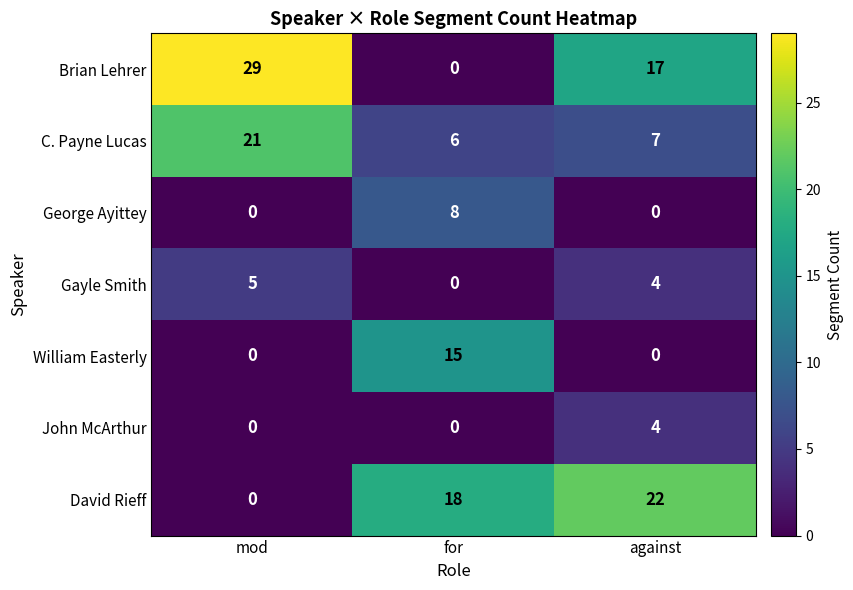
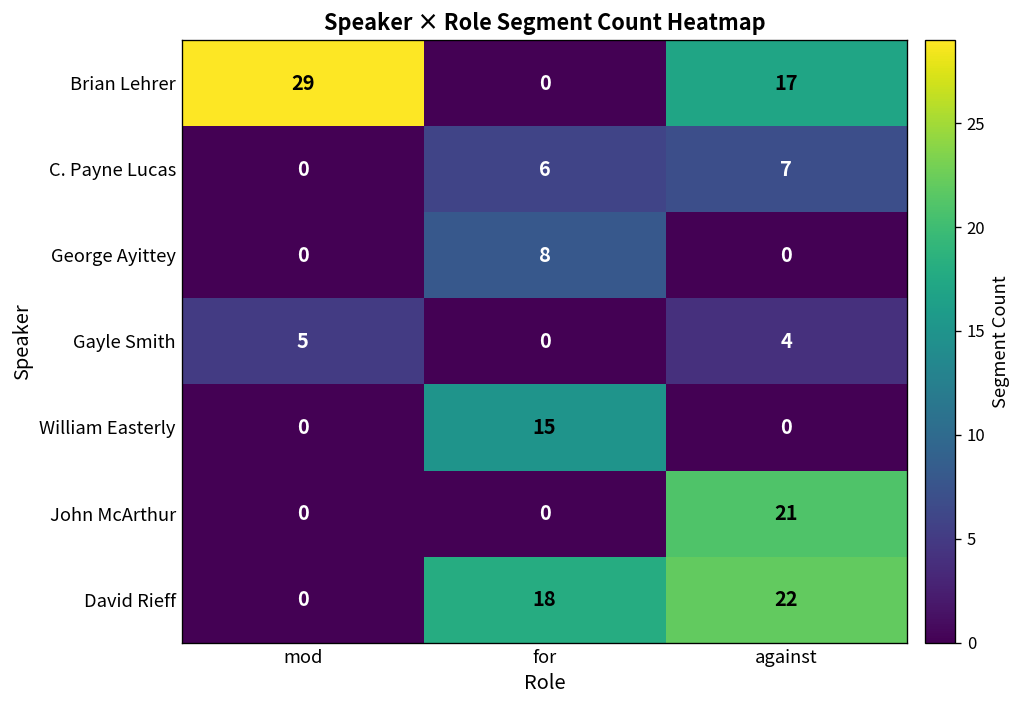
C. Payne Lucas, mod: 21 -> 0
John McArthur, against: 4 -> 21
